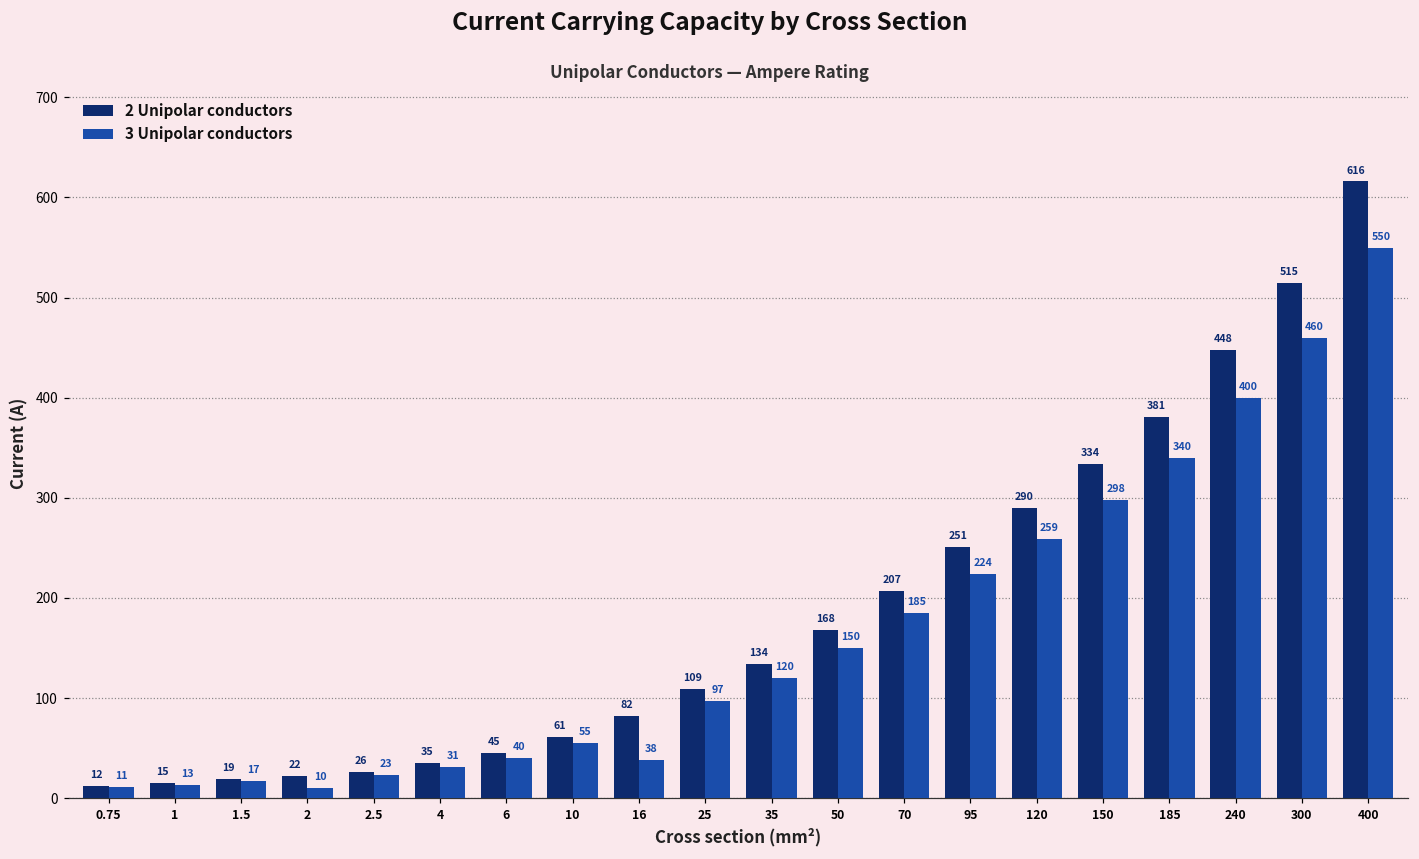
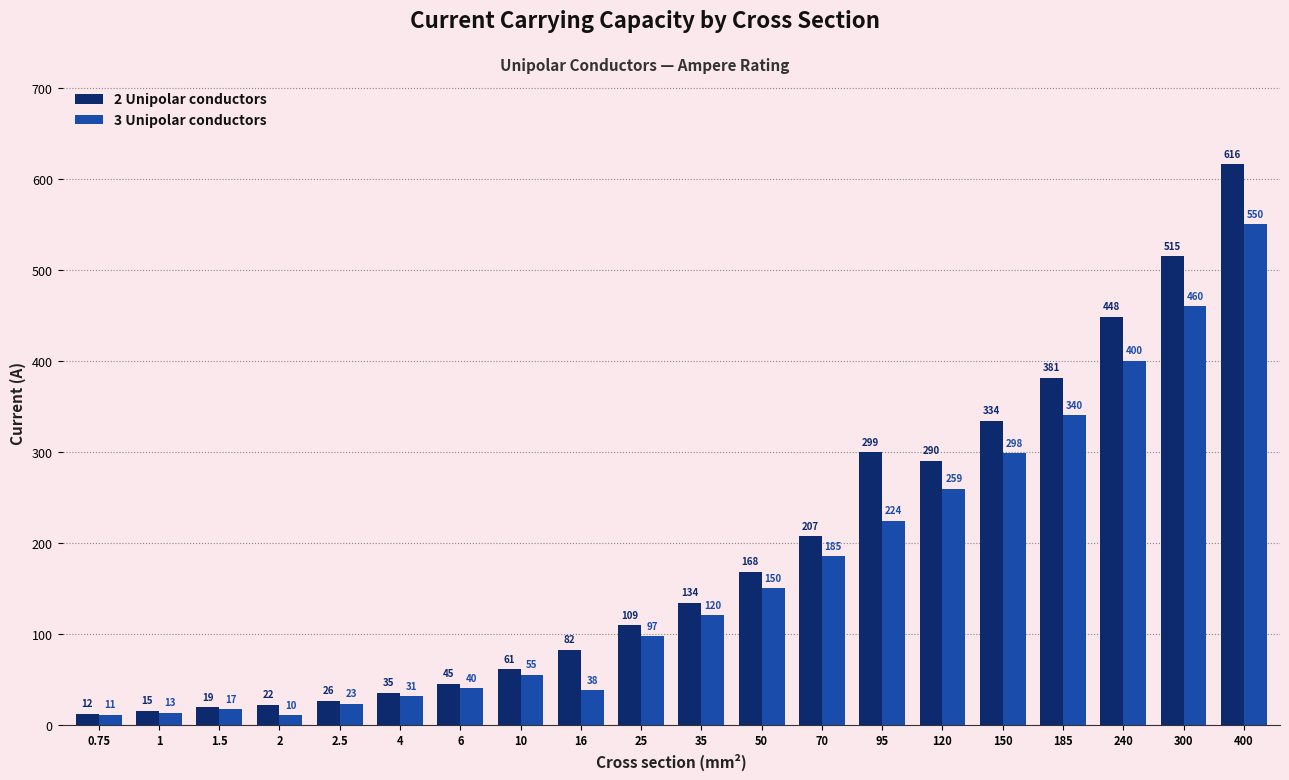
2 Unipolar conductors, 95: 251 -> 299
